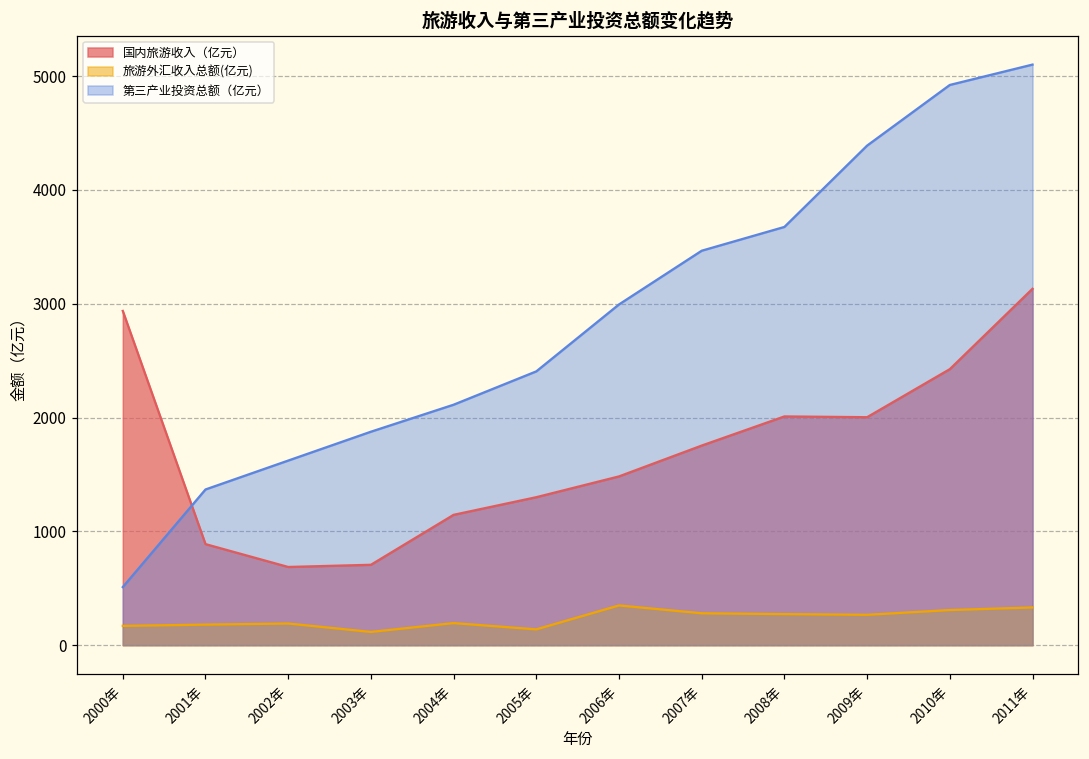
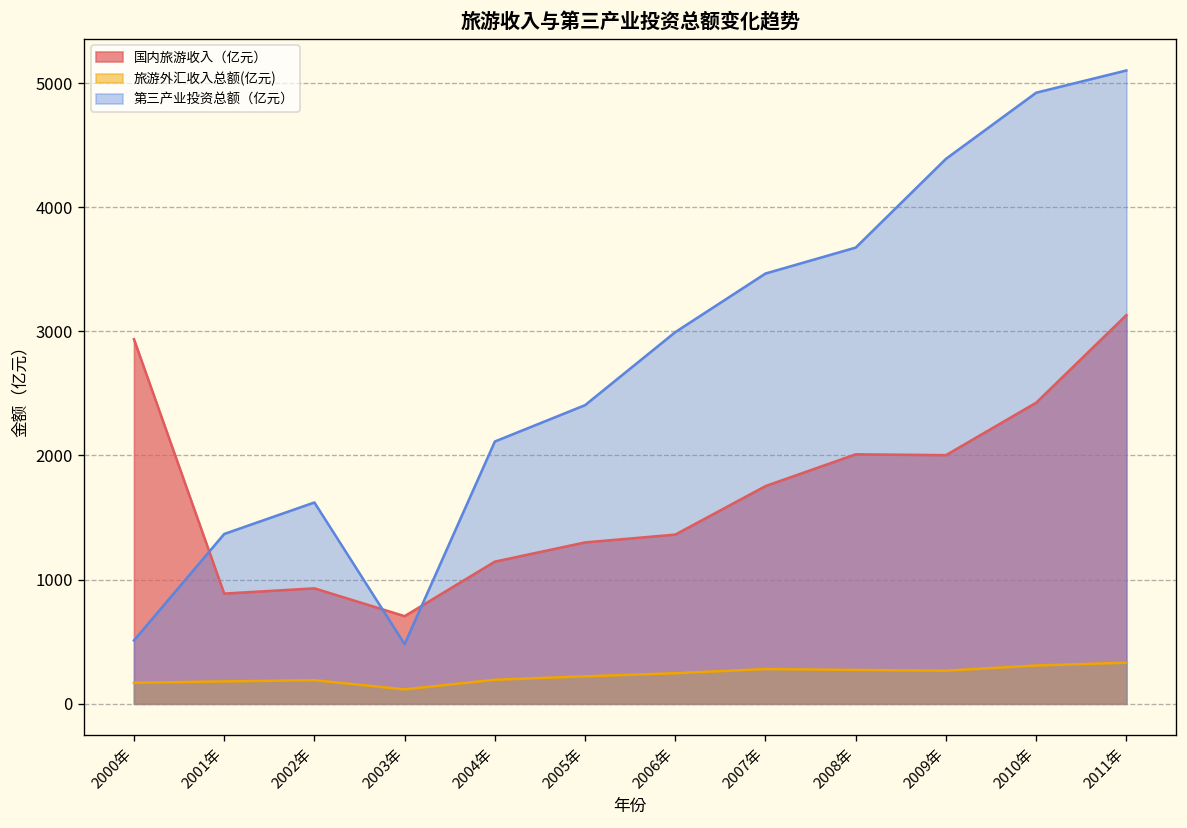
国内旅游收入（亿元）, 2002年: 690 -> 930
第三产业投资总额（亿元）, 2003年: 1880 -> 480
旅游外汇收入总额(亿元), 2005年: 140 -> 220
国内旅游收入（亿元）, 2006年: 1480 -> 1360
旅游外汇收入总额(亿元), 2006年: 350 -> 250
